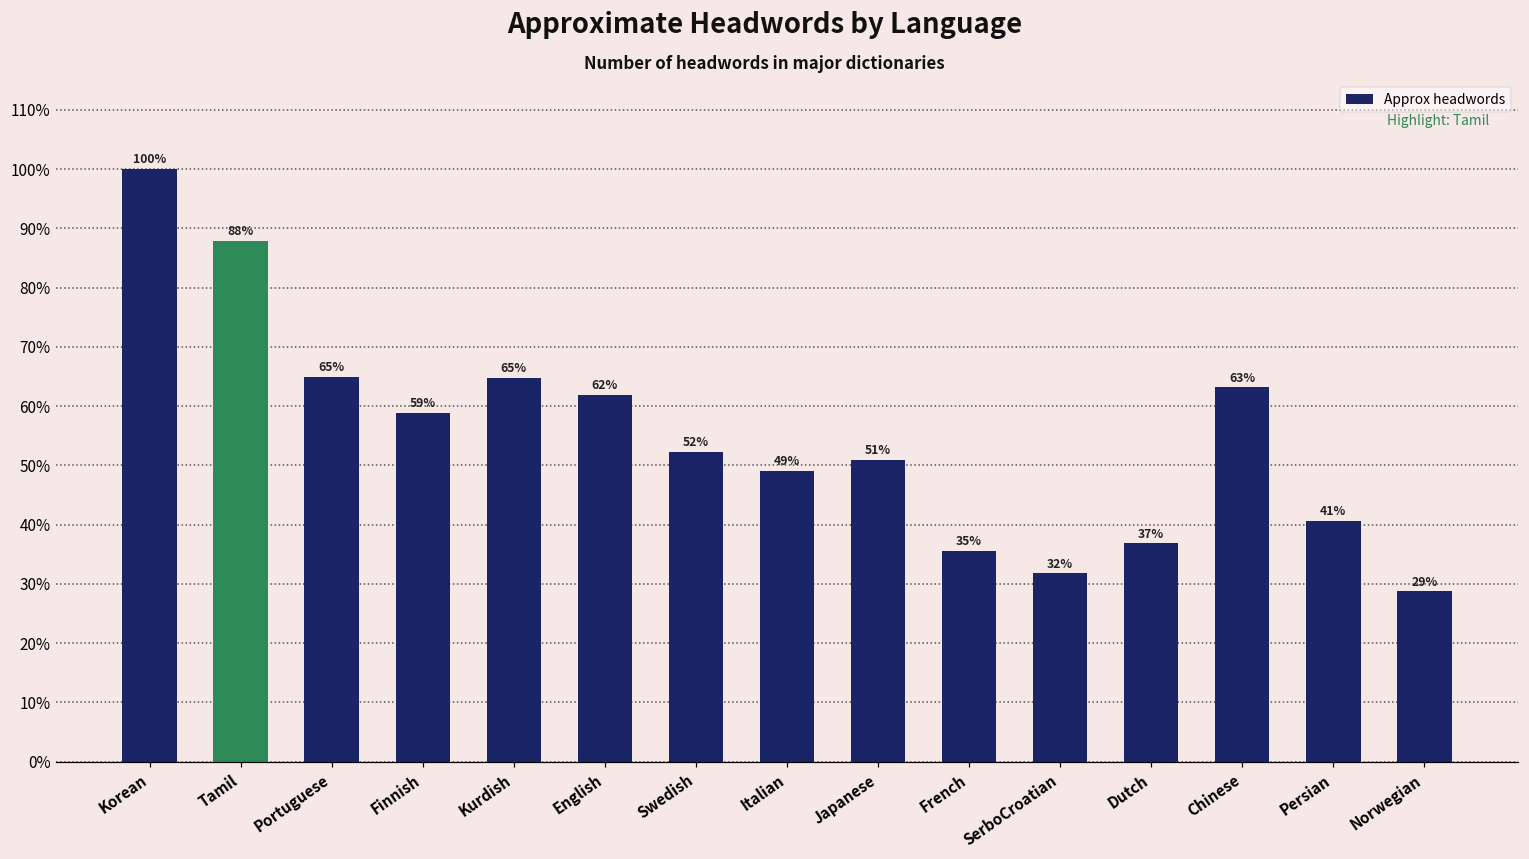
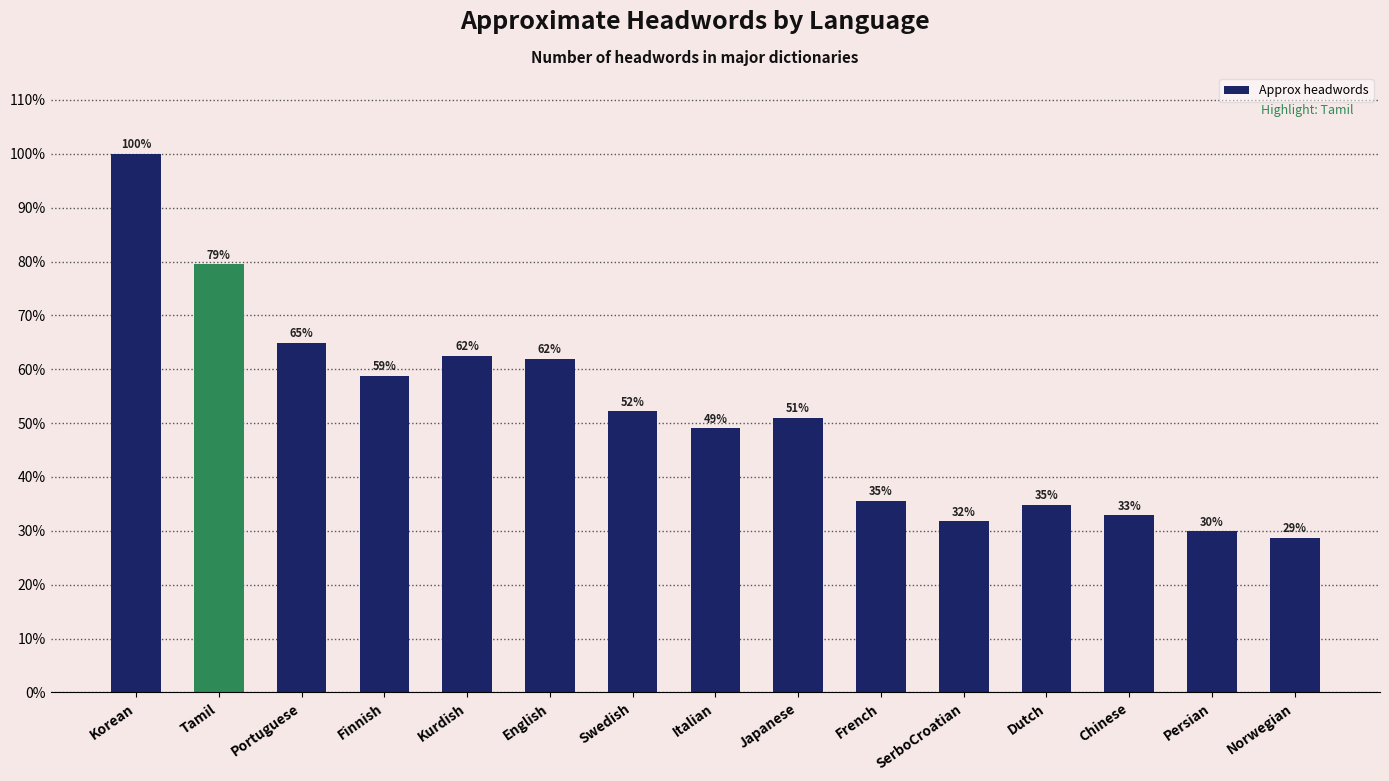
Tamil: 88% -> 79%
Kurdish: 65% -> 62%
Dutch: 37% -> 35%
Chinese: 63% -> 33%
Persian: 41% -> 30%
